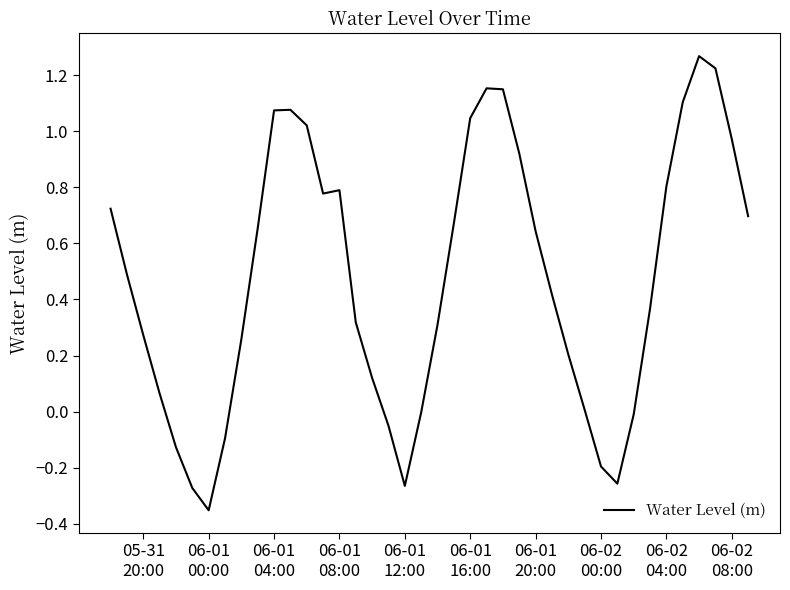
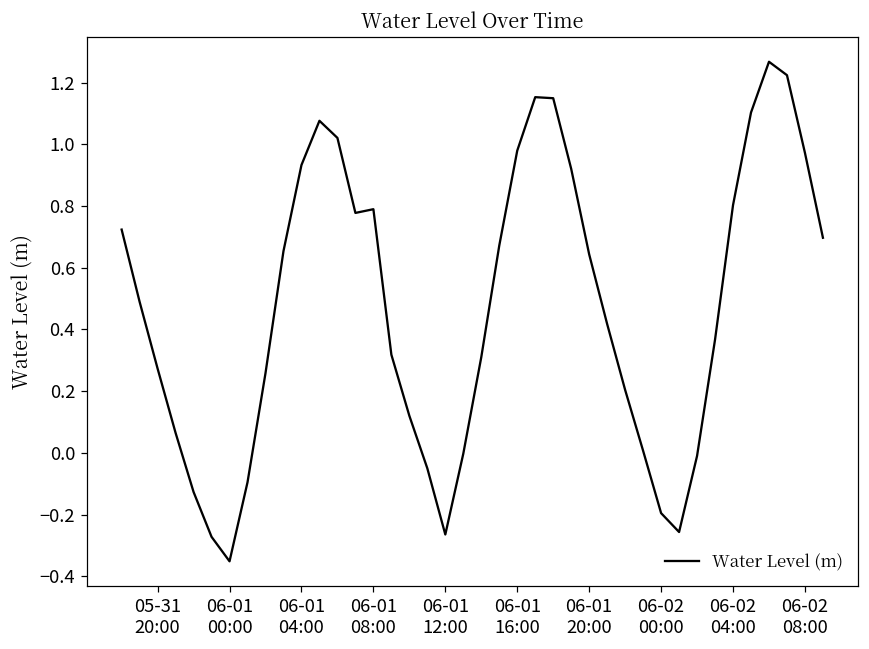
06-01 04:00: 1.07 -> 0.93
06-01 16:00: 1.05 -> 0.98
